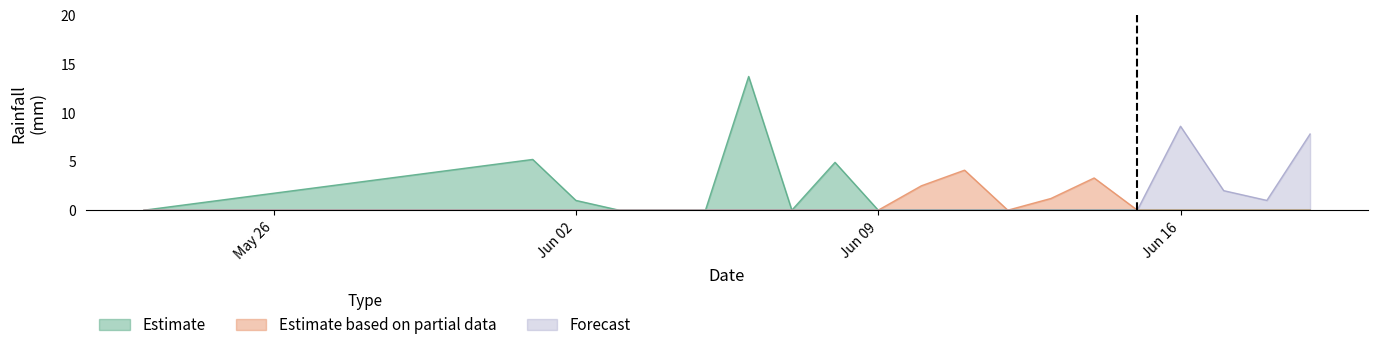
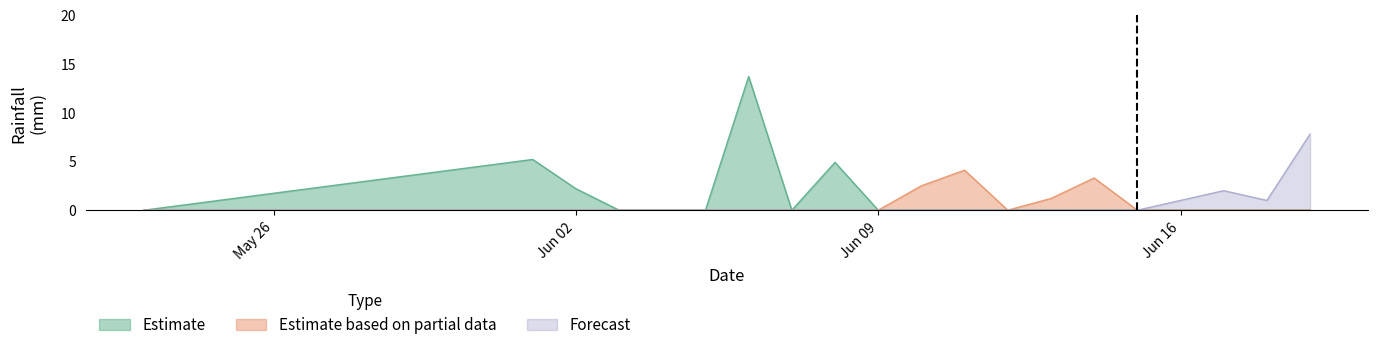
Estimate, Jun 02: 1 -> 2
Forecast, Jun 16: 9 -> 1
